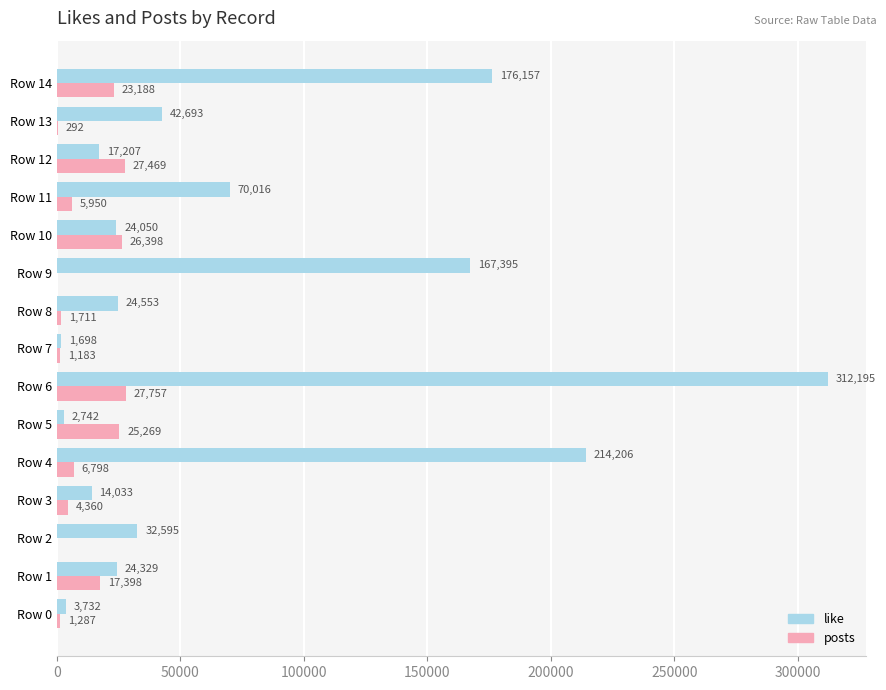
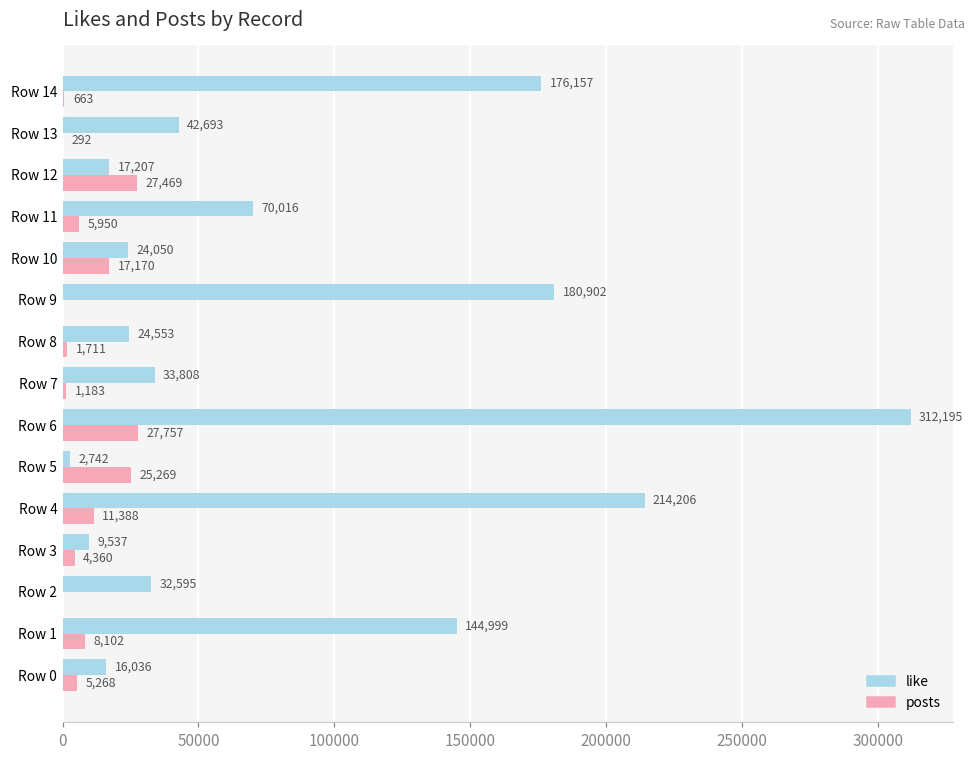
posts, Row 14: 23,188 -> 663
posts, Row 10: 26,398 -> 17,170
like, Row 9: 167,395 -> 180,902
like, Row 7: 1,698 -> 33,808
posts, Row 4: 6,798 -> 11,388
like, Row 3: 14,033 -> 9,537
like, Row 1: 24,329 -> 144,999
posts, Row 1: 17,398 -> 8,102
like, Row 0: 3,732 -> 16,036
posts, Row 0: 1,287 -> 5,268
